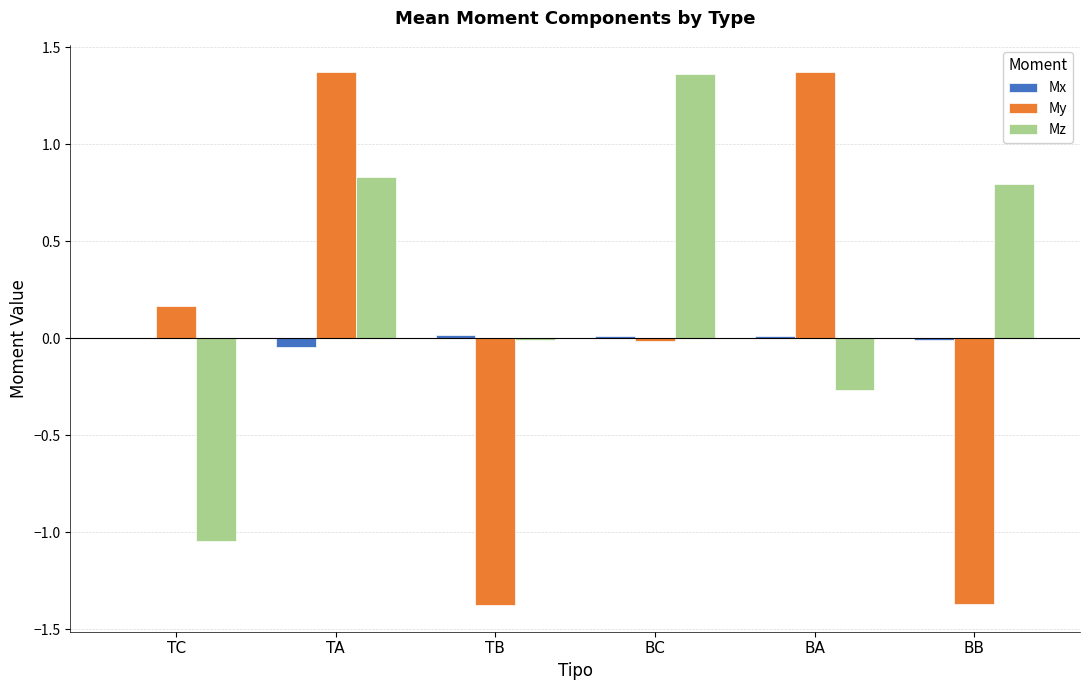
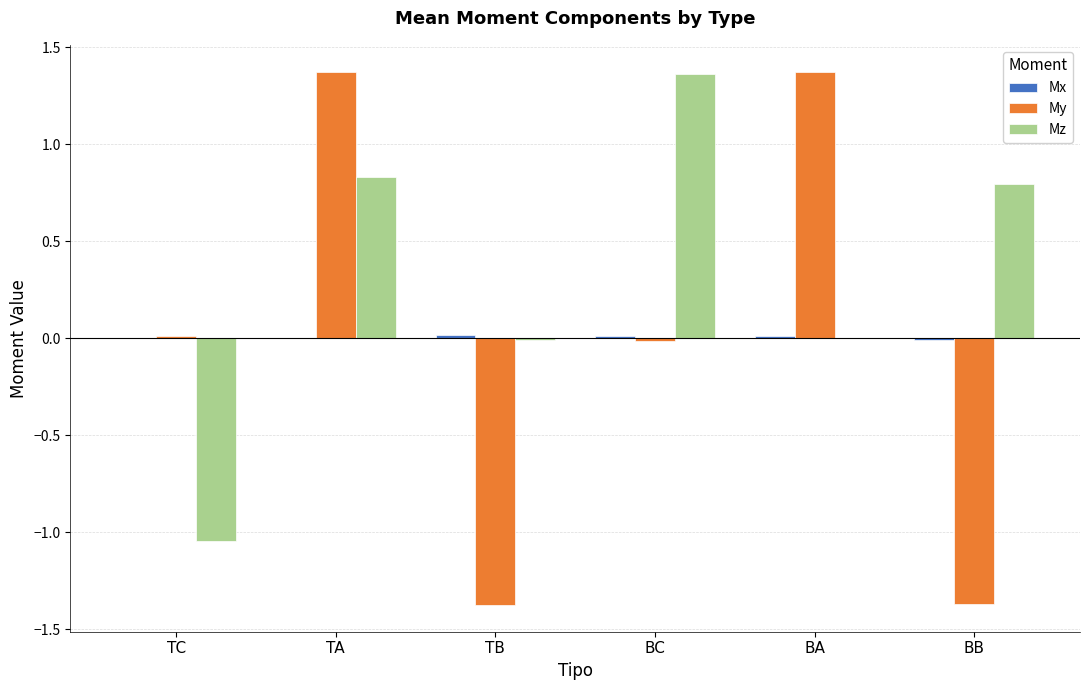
My, TC: 0.17 -> 0.01
Mx, TA: -0.05 -> 0.00
Mz, BA: -0.27 -> 0.00
